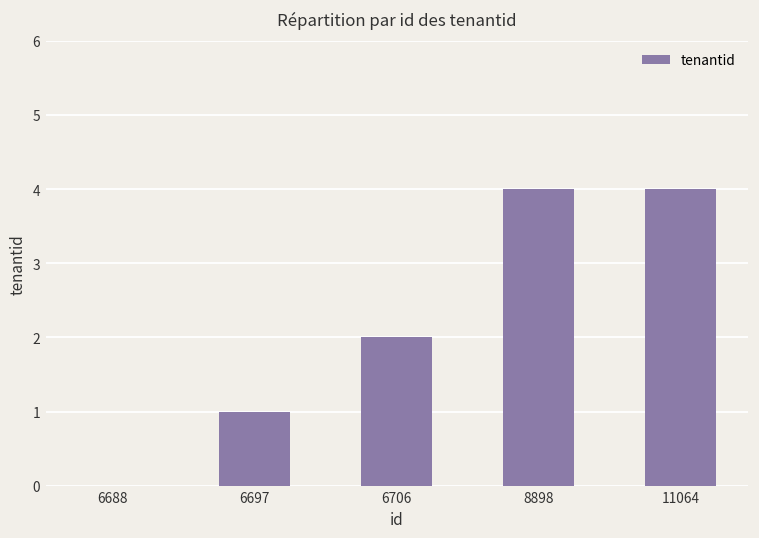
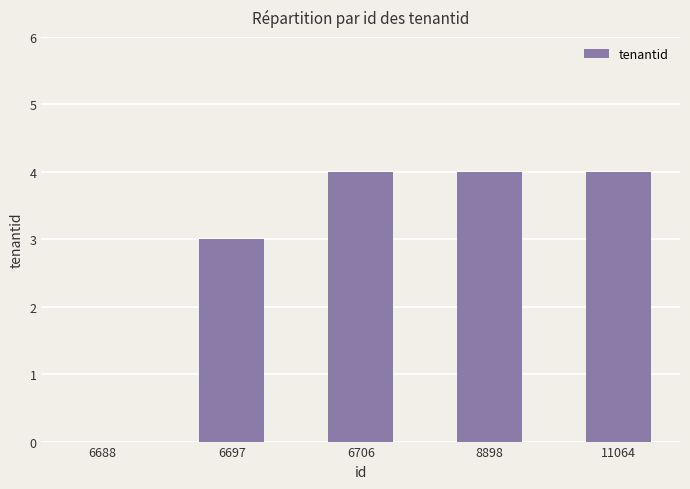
6697: 1 -> 3
6706: 2 -> 4
